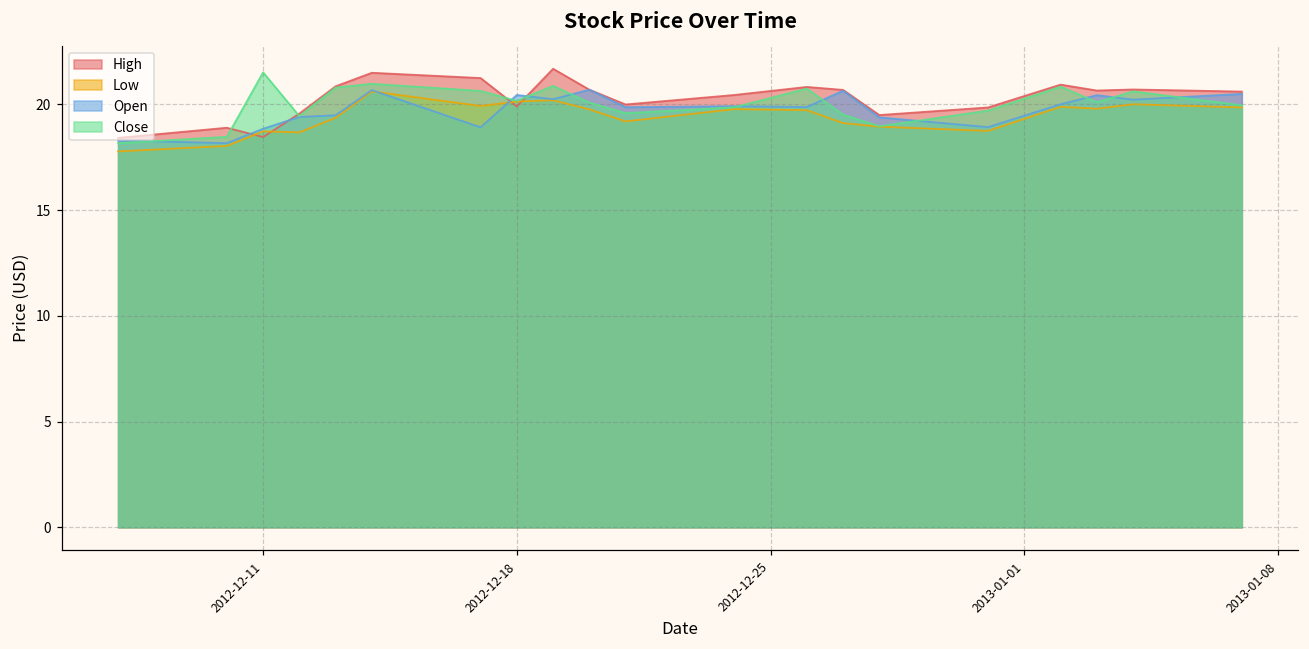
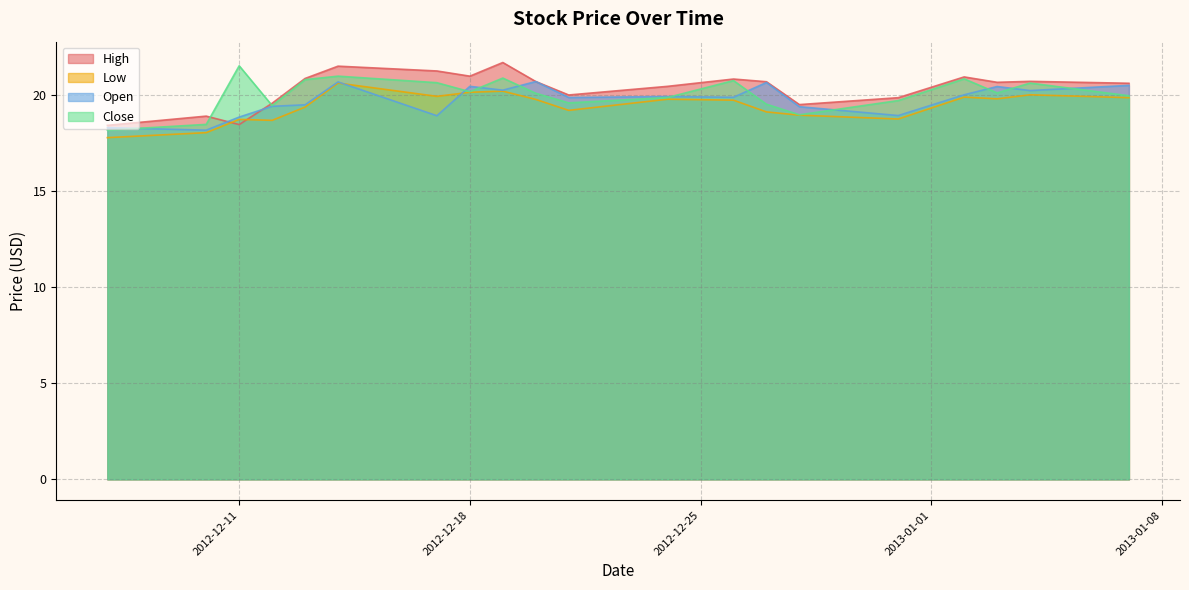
High, 2012-12-18: 19.9 -> 21.0
